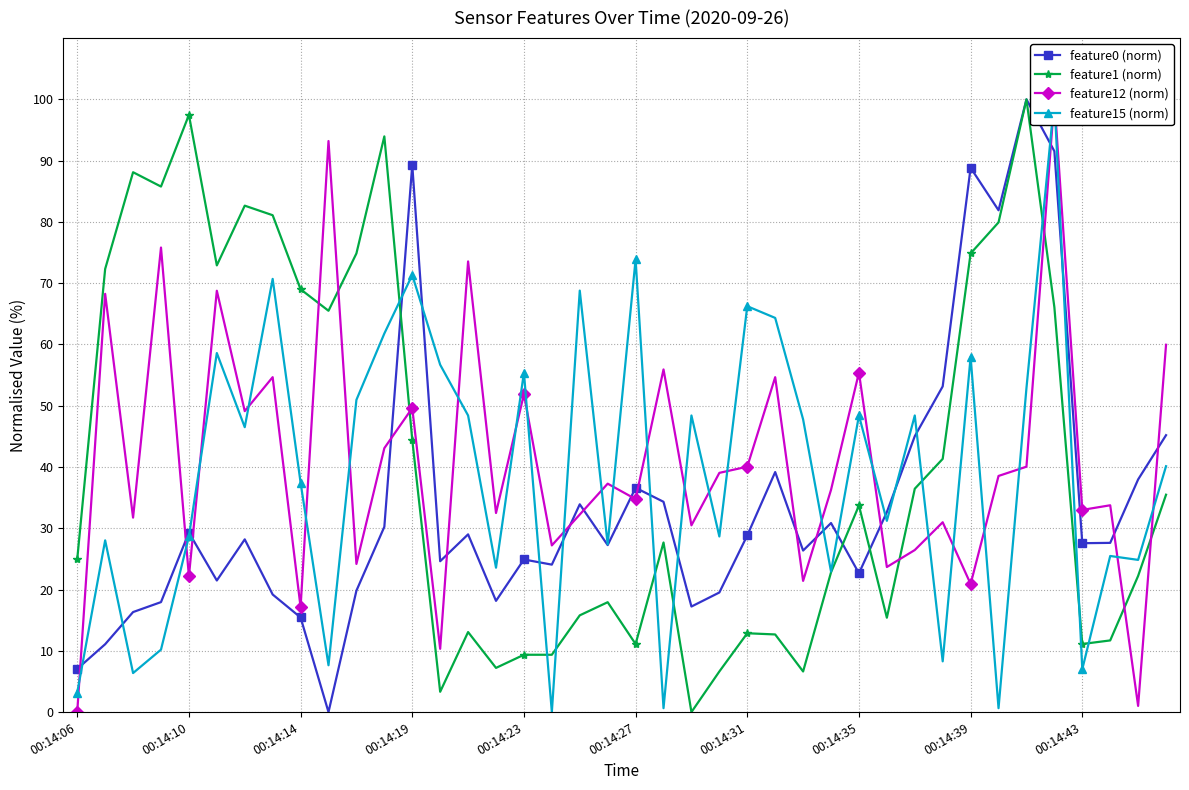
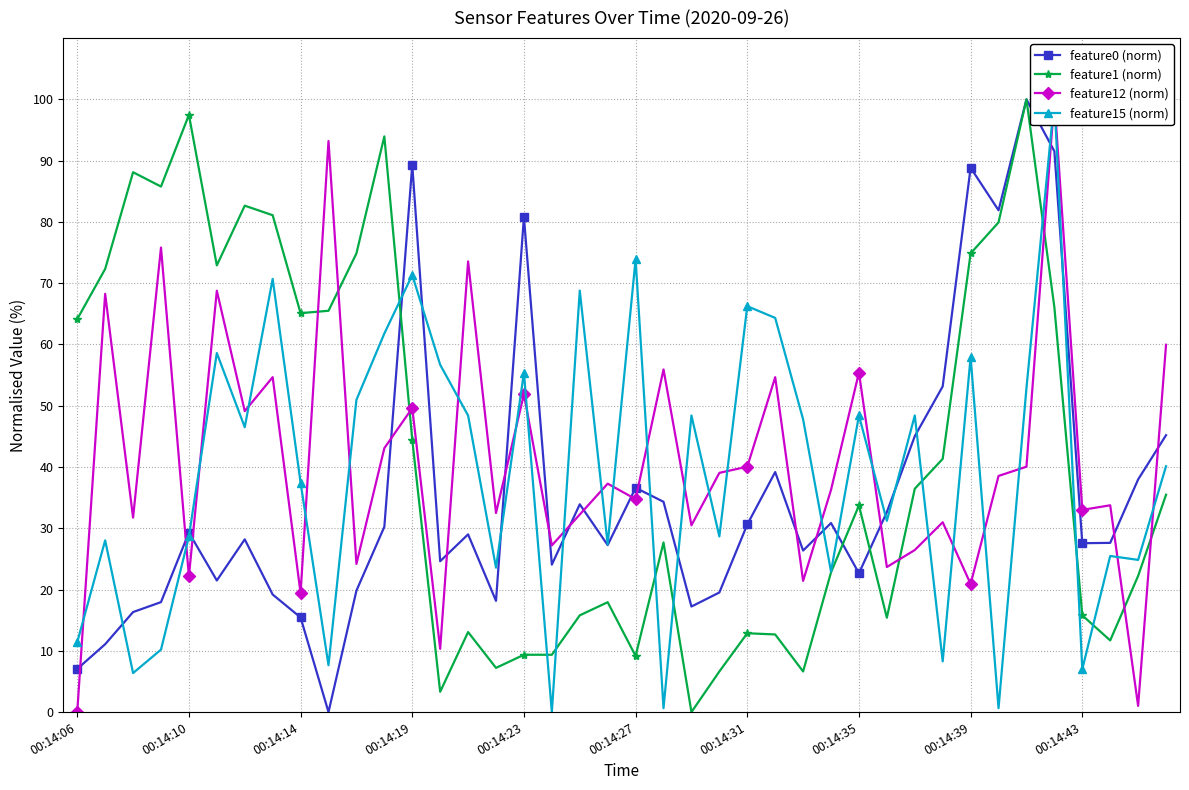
feature1 (norm), 00:14:06: 25 -> 64
feature15 (norm), 00:14:06: 3 -> 11
feature1 (norm), 00:14:14: 69 -> 65
feature12 (norm), 00:14:14: 17 -> 19
feature0 (norm), 00:14:23: 25 -> 81
feature1 (norm), 00:14:27: 11 -> 9
feature0 (norm), 00:14:31: 29 -> 31
feature1 (norm), 00:14:43: 11 -> 16
